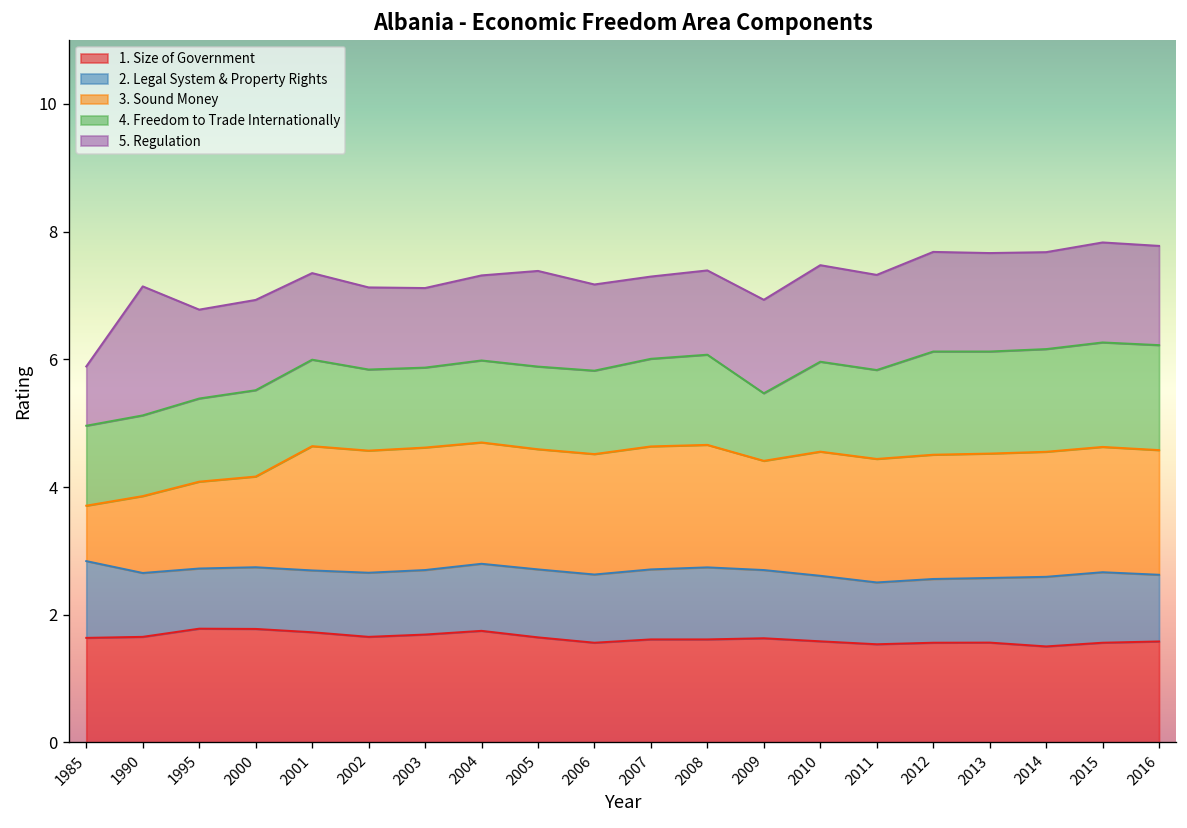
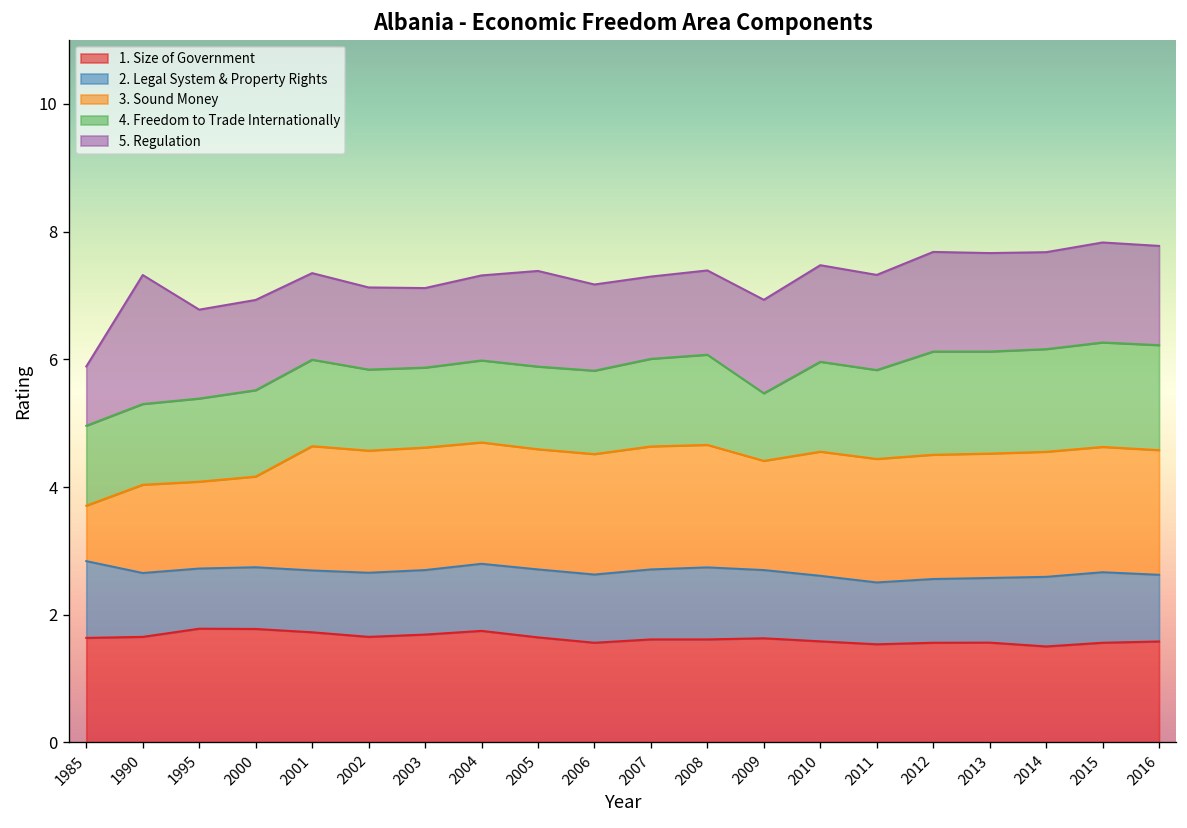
3. Sound Money, 1990: 1.2 -> 1.4
